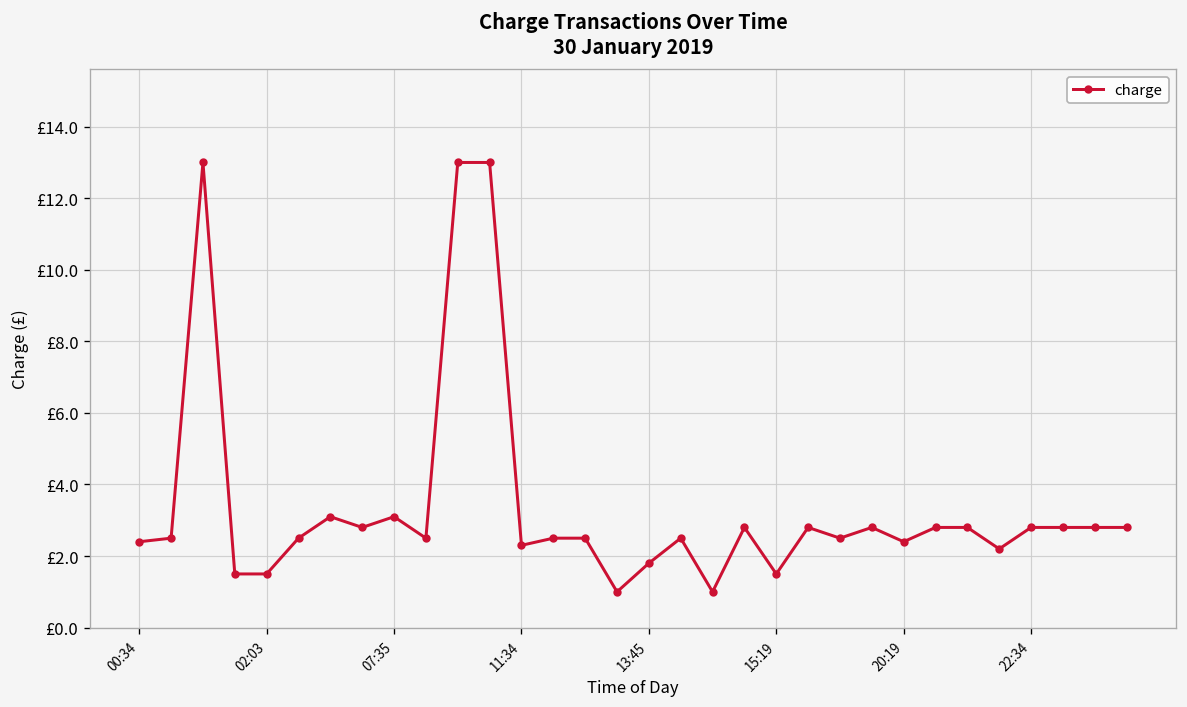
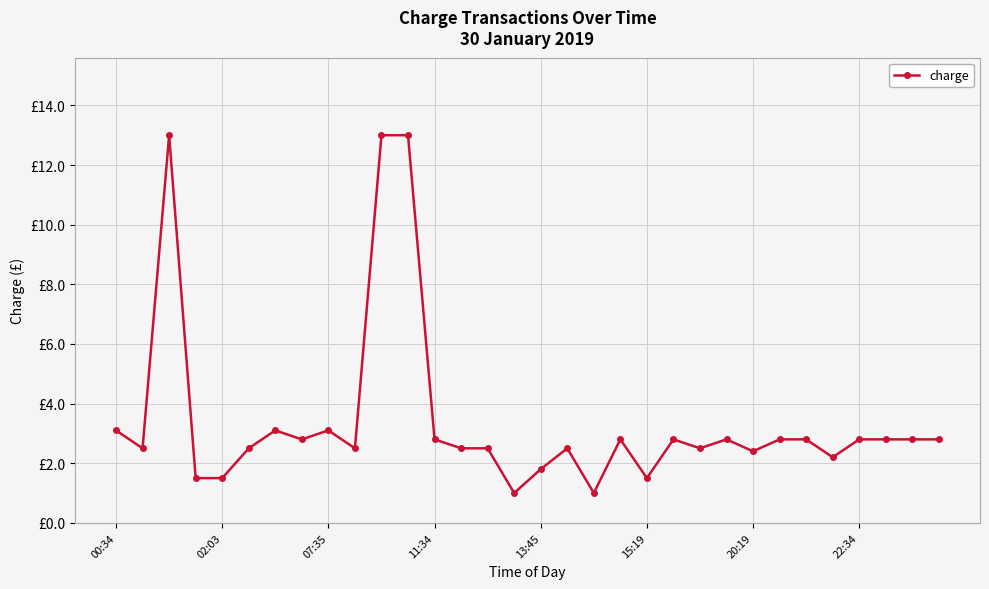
00:34: £2.4 -> £3.1
11:34: £2.3 -> £2.8
